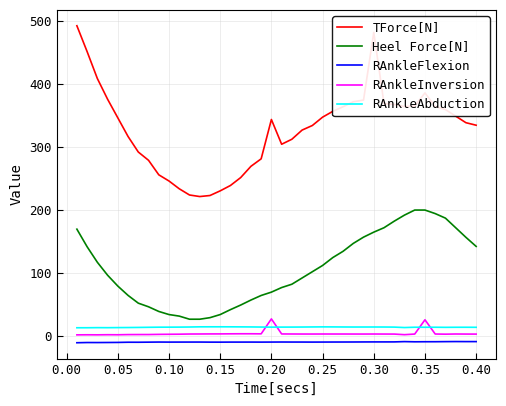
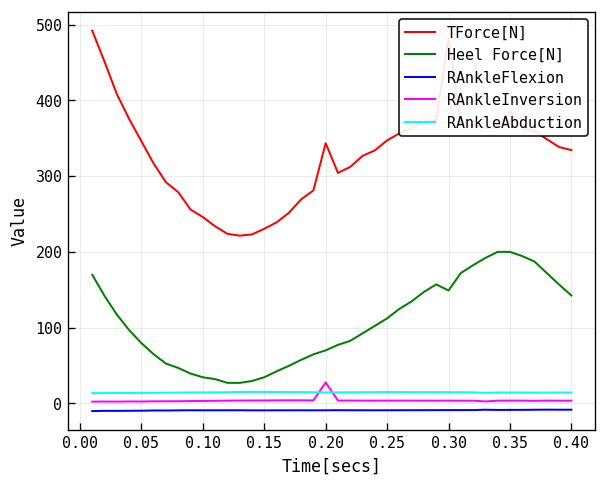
Heel Force[N], 0.30: 170 -> 150
RAnkleInversion, 0.35: 30 -> 0
